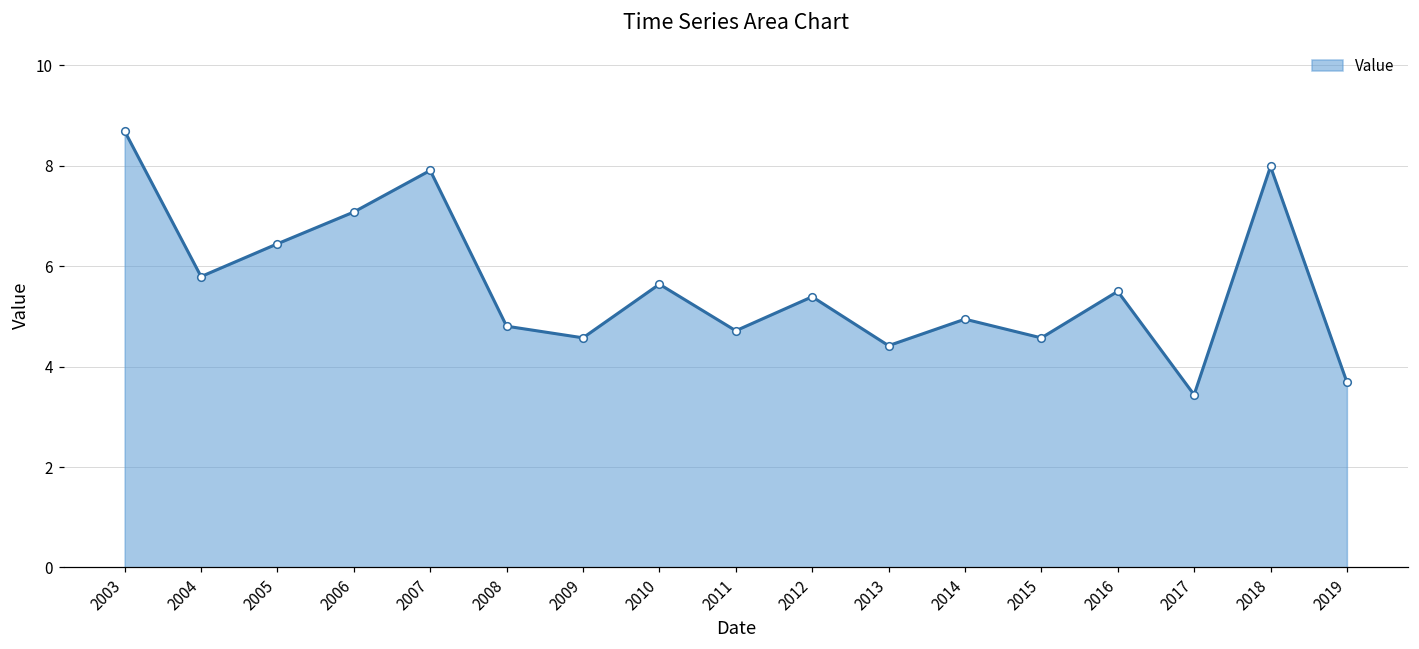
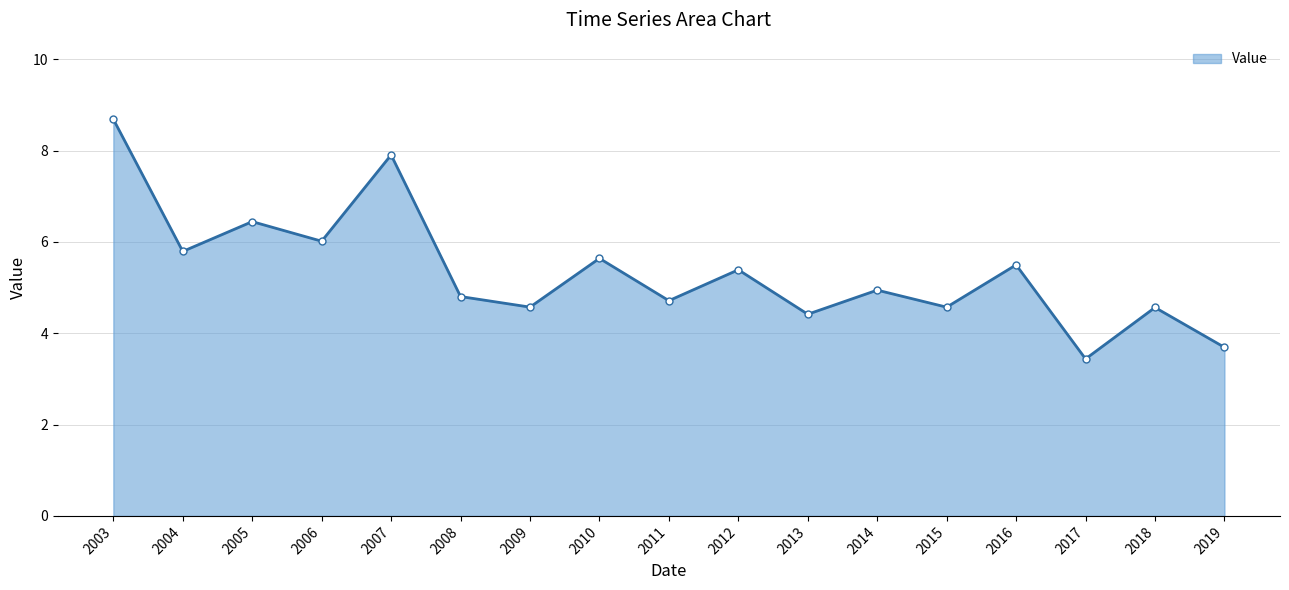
2006: 7.1 -> 6.0
2018: 8.0 -> 4.6
